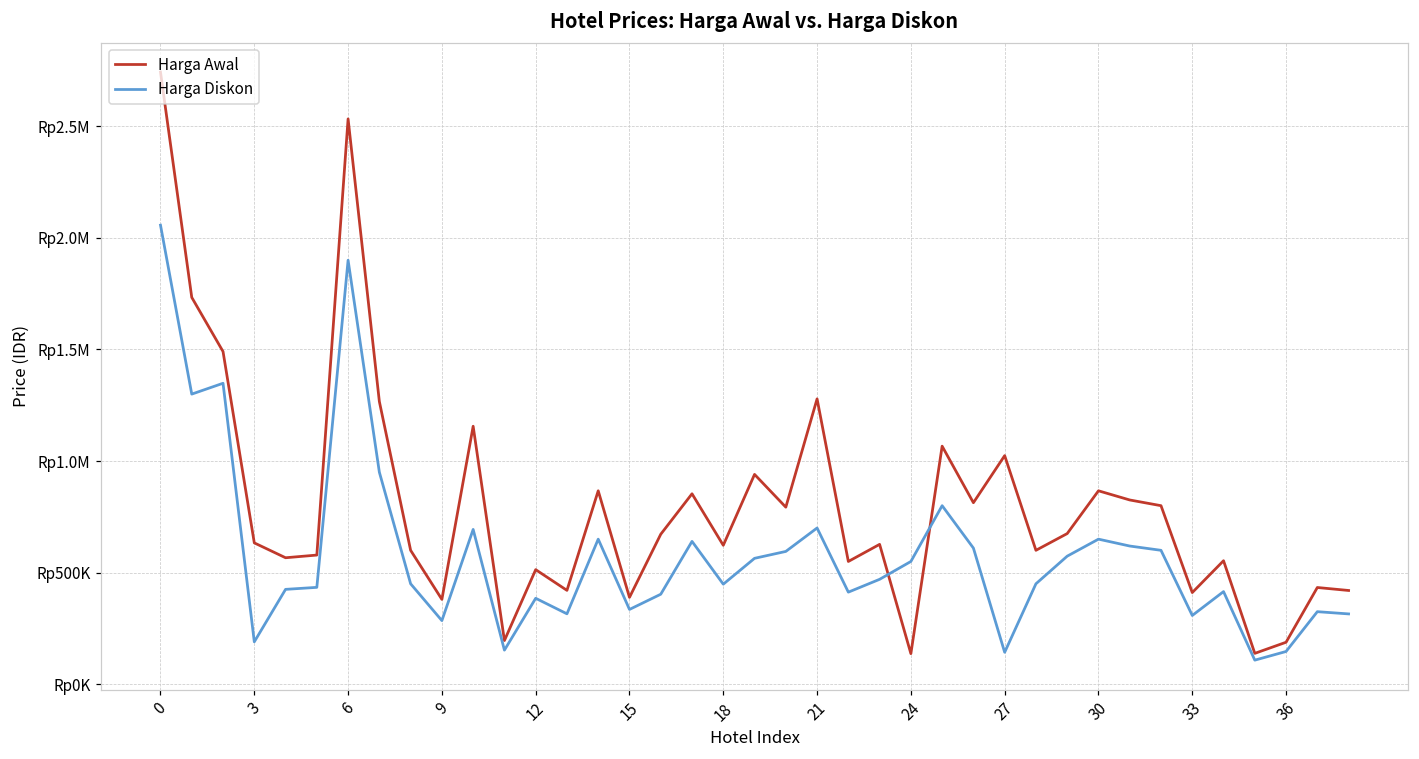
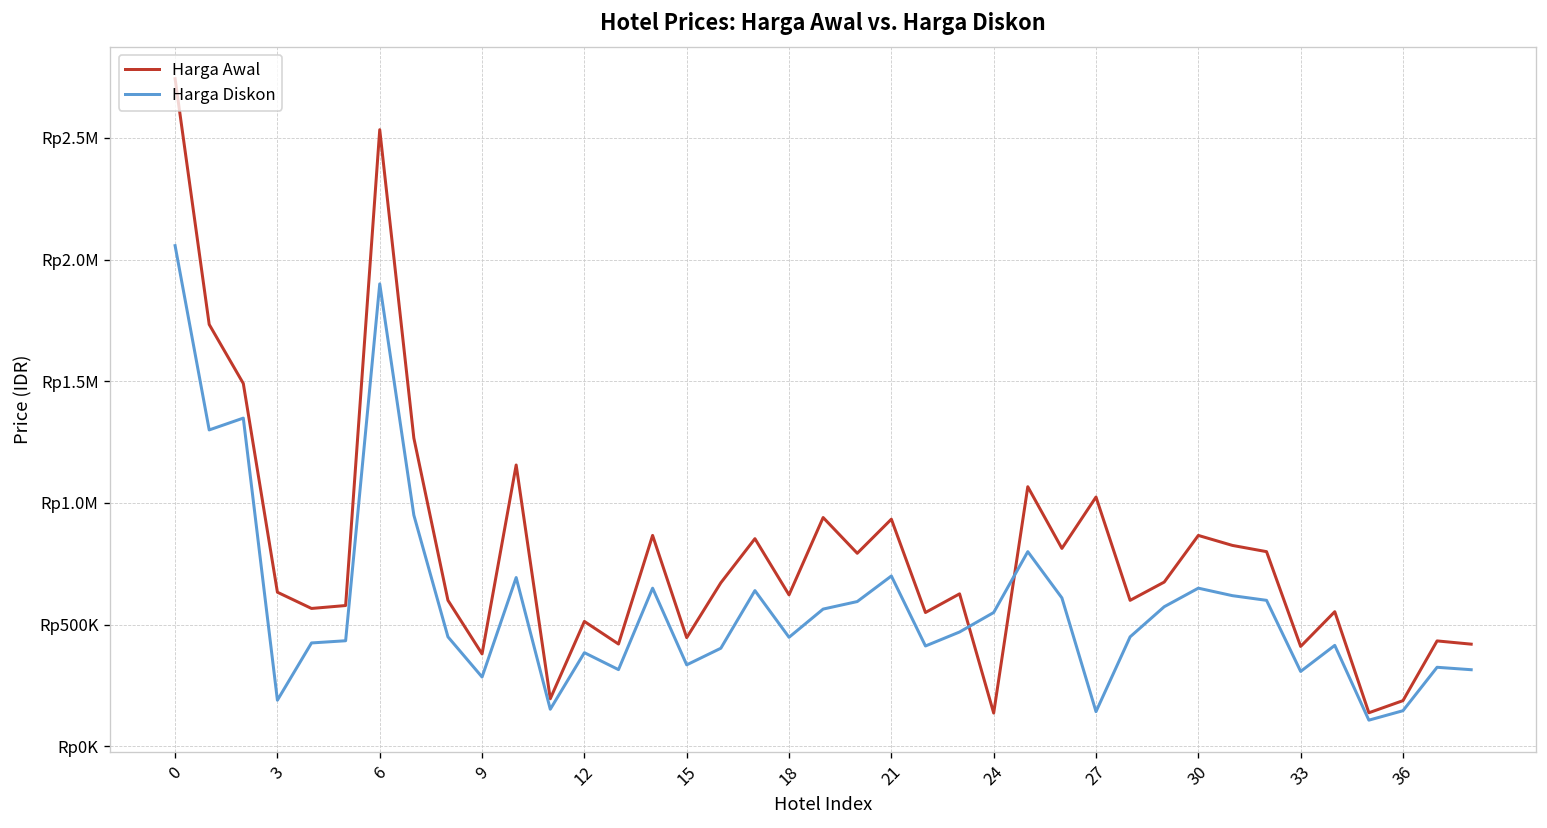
Harga Awal, 15: Rp390000 -> Rp450000
Harga Awal, 21: Rp1280000 -> Rp930000
